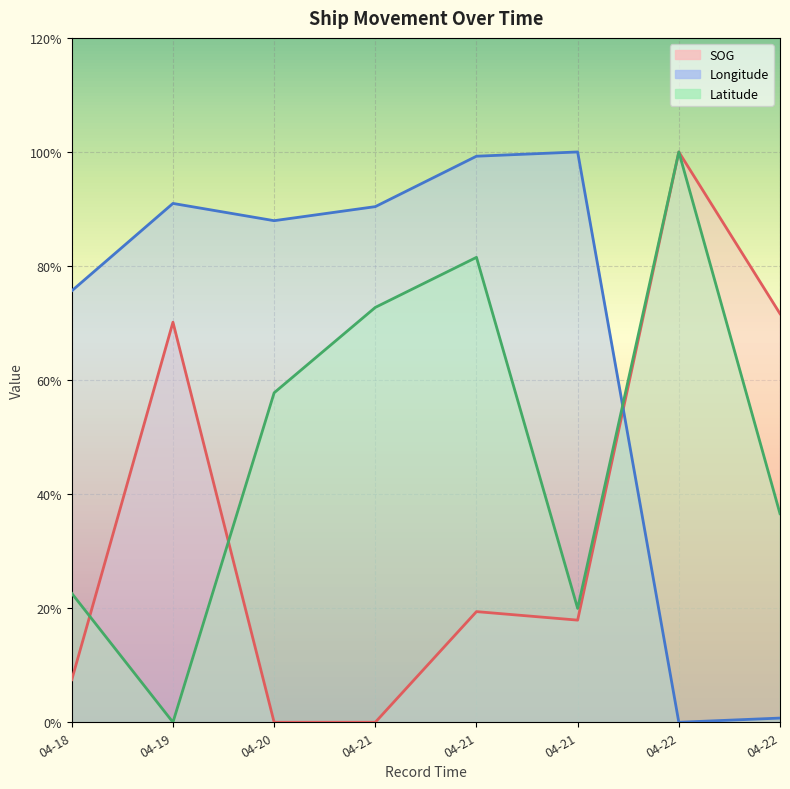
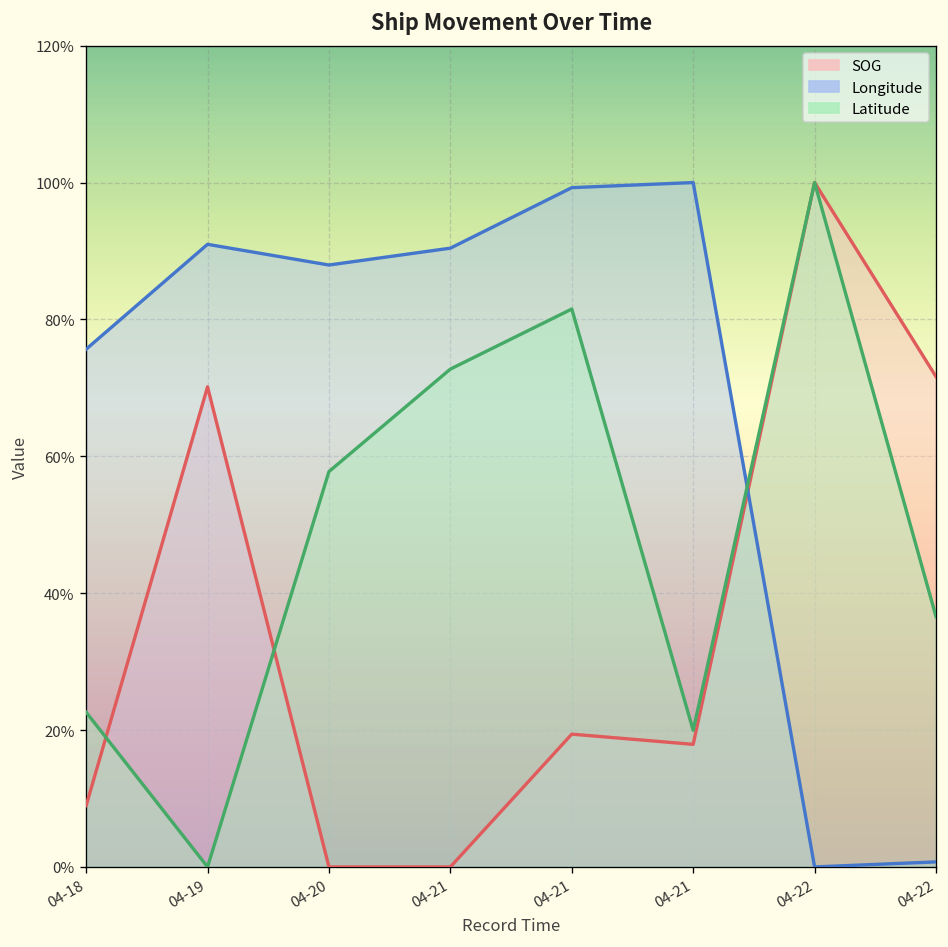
SOG, 04-18: 7% -> 9%
